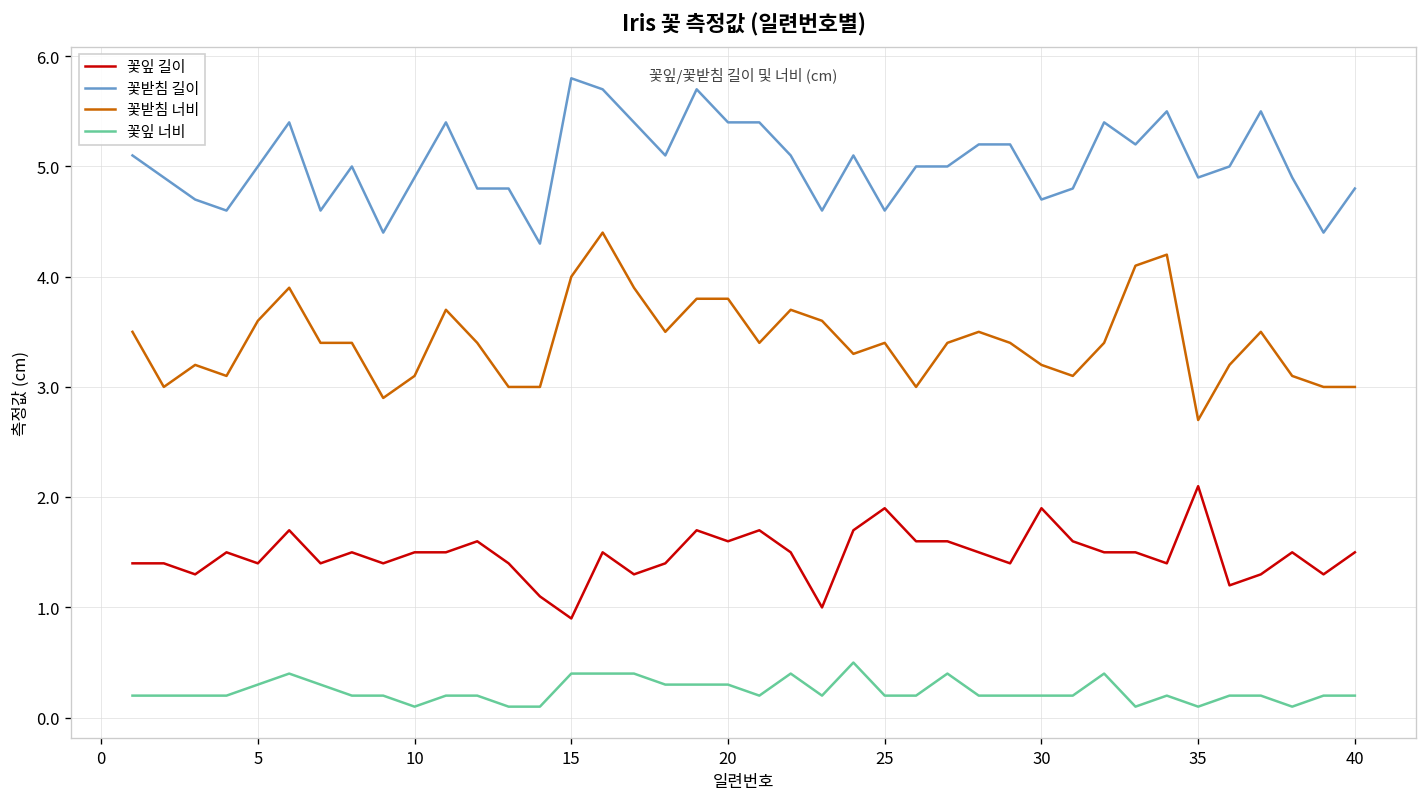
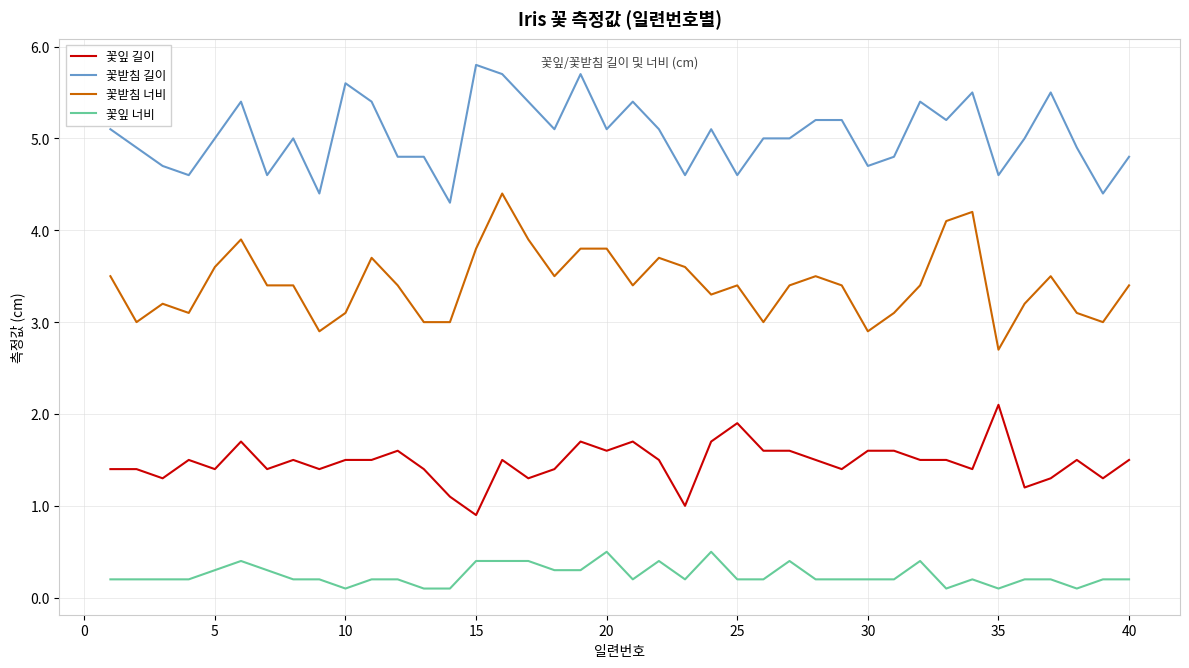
꽃받침 길이, 10: 4.9 -> 5.6
꽃받침 너비, 15: 4.0 -> 3.8
꽃받침 길이, 20: 5.4 -> 5.1
꽃잎 너비, 20: 0.3 -> 0.5
꽃잎 길이, 30: 1.9 -> 1.6
꽃받침 너비, 30: 3.2 -> 2.9
꽃받침 길이, 35: 4.9 -> 4.6
꽃받침 너비, 40: 3.0 -> 3.4
